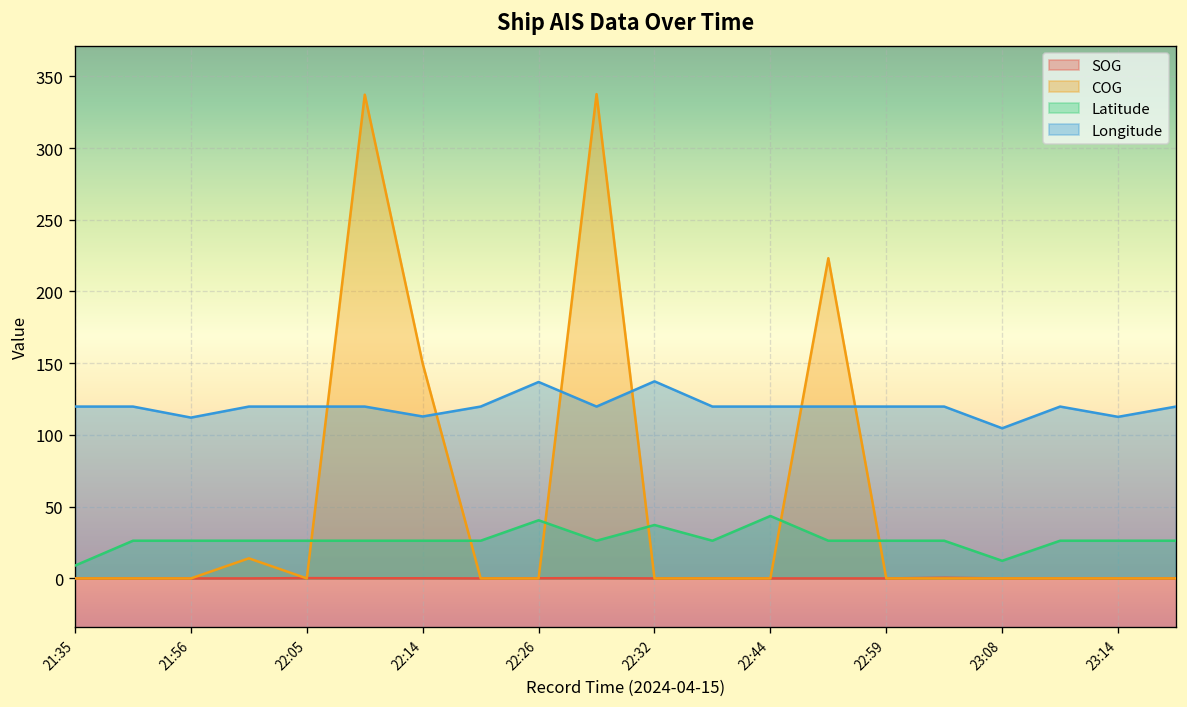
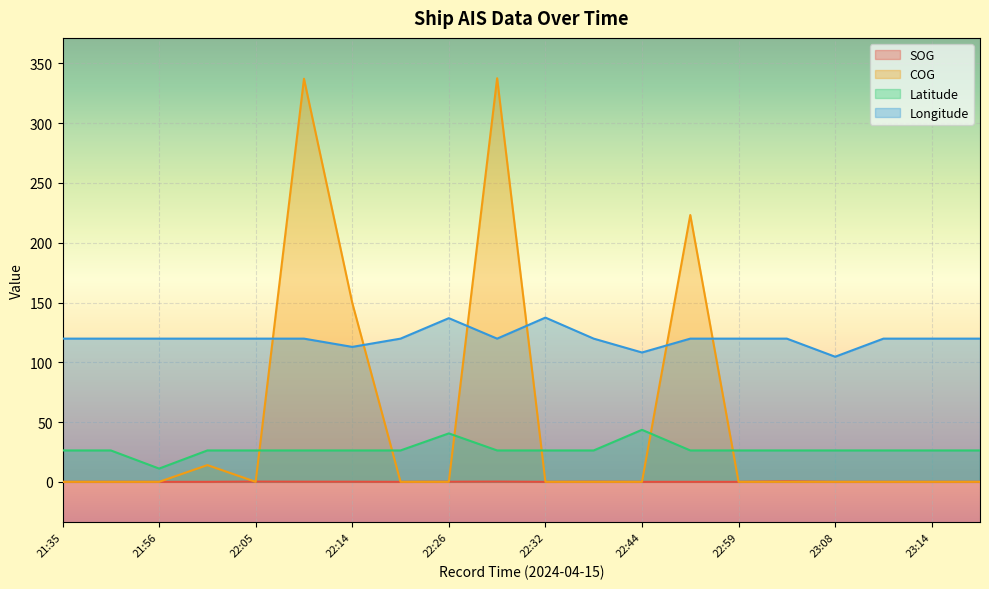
Latitude, 21:35: 9 -> 26
Latitude, 21:56: 26 -> 11
Longitude, 21:56: 112 -> 120
Latitude, 22:32: 37 -> 26
Longitude, 22:44: 120 -> 108
Latitude, 23:08: 12 -> 26
Longitude, 23:14: 113 -> 120
